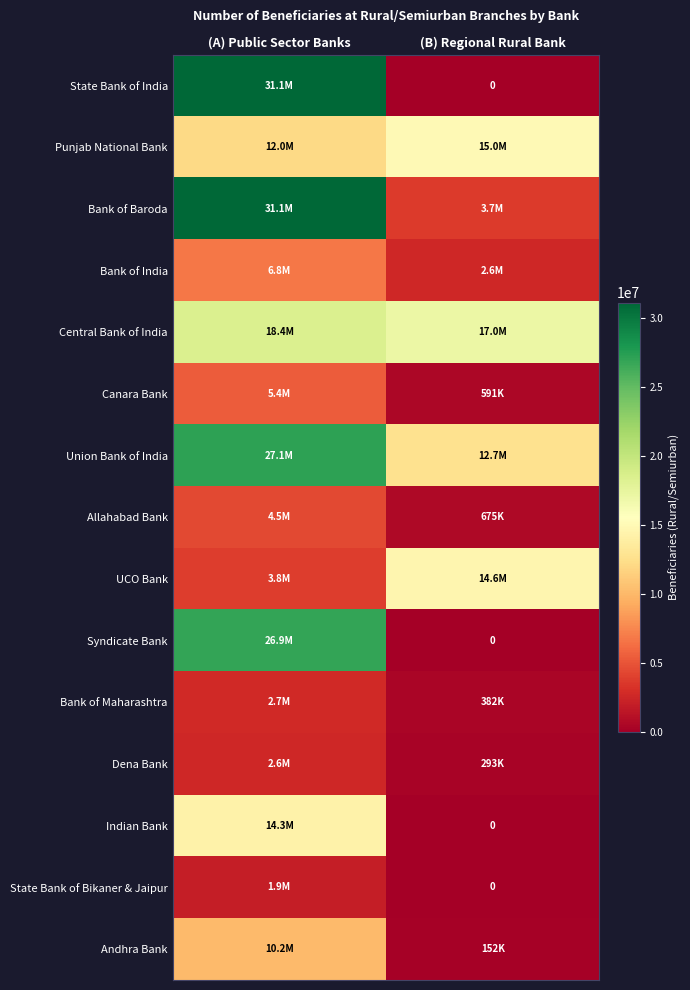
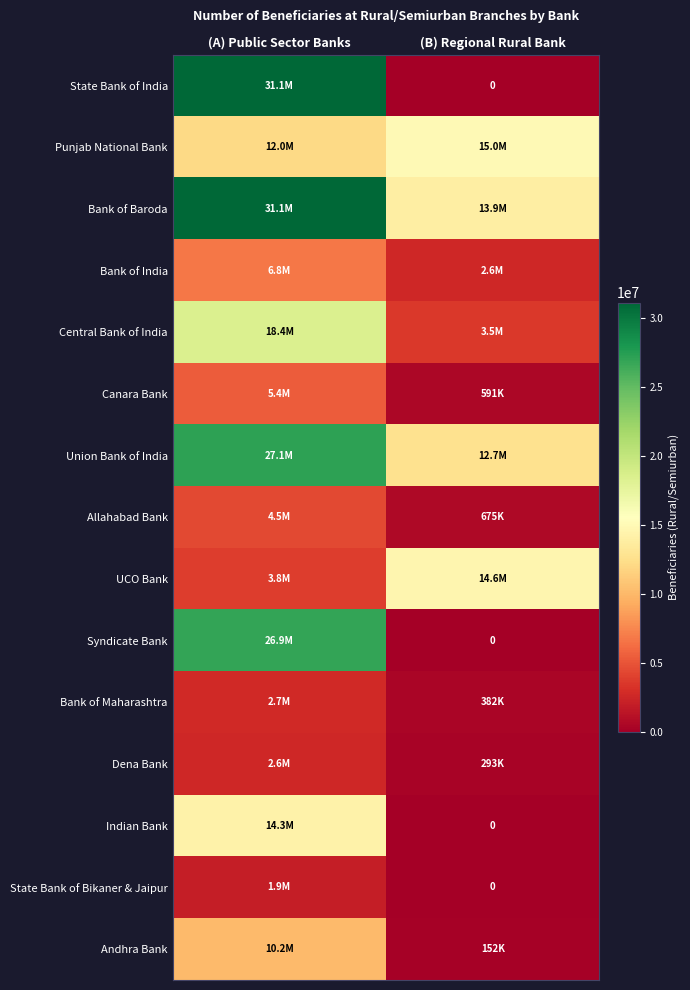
Bank of Baroda, (B) Regional Rural Bank: 3.7M -> 13.9M
Central Bank of India, (B) Regional Rural Bank: 17.0M -> 3.5M
